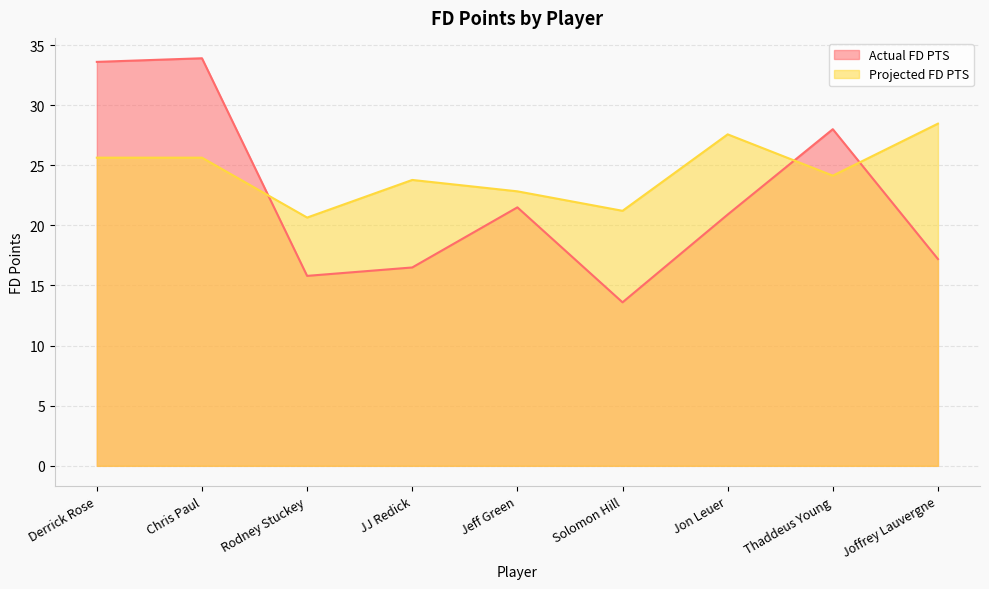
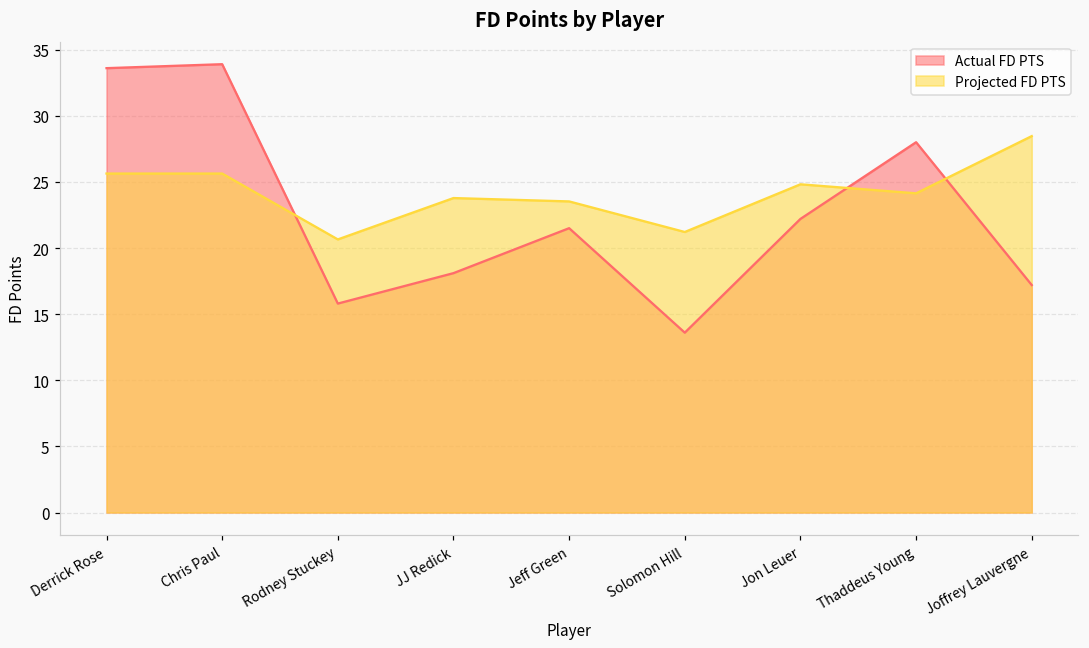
Actual FD PTS, JJ Redick: 16.5 -> 18.1
Projected FD PTS, Jeff Green: 22.8 -> 23.5
Actual FD PTS, Jon Leuer: 20.9 -> 22.2
Projected FD PTS, Jon Leuer: 27.6 -> 24.8
